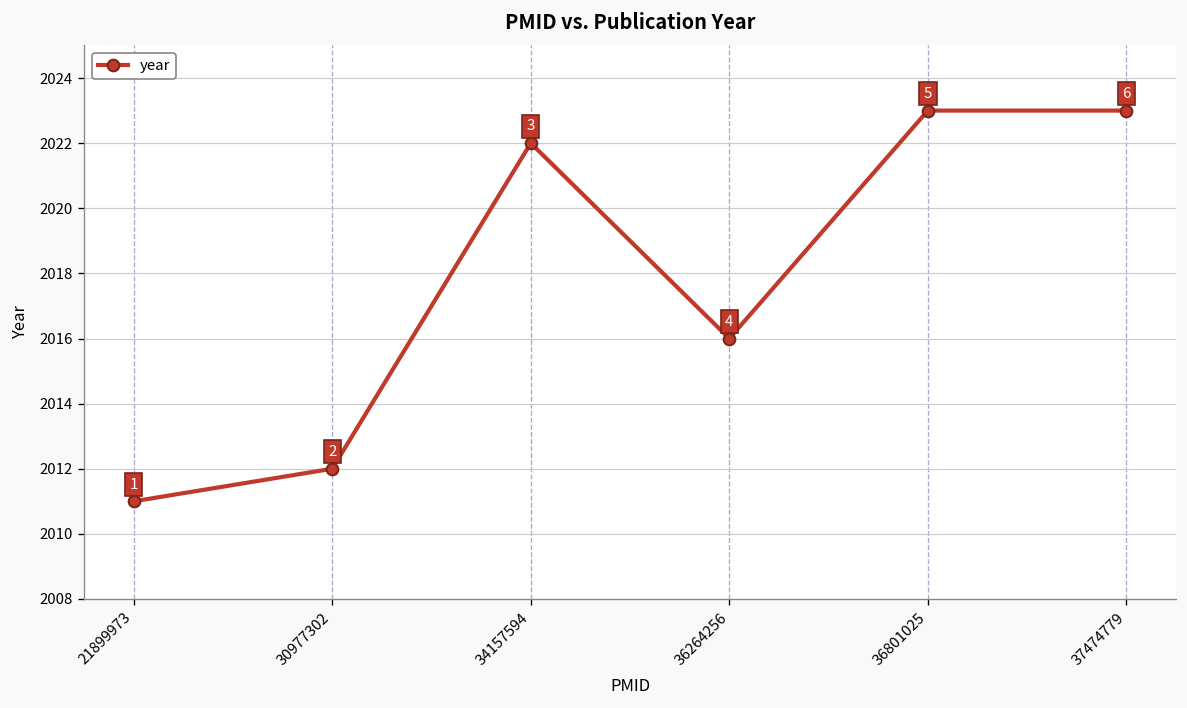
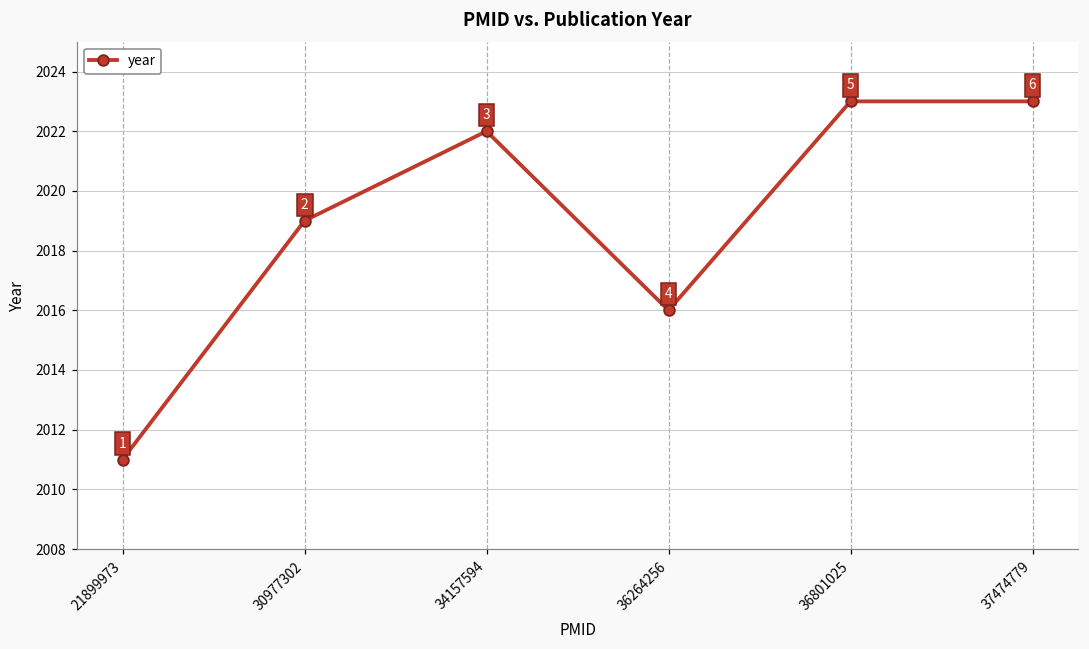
30977302: 2012 -> 2019
